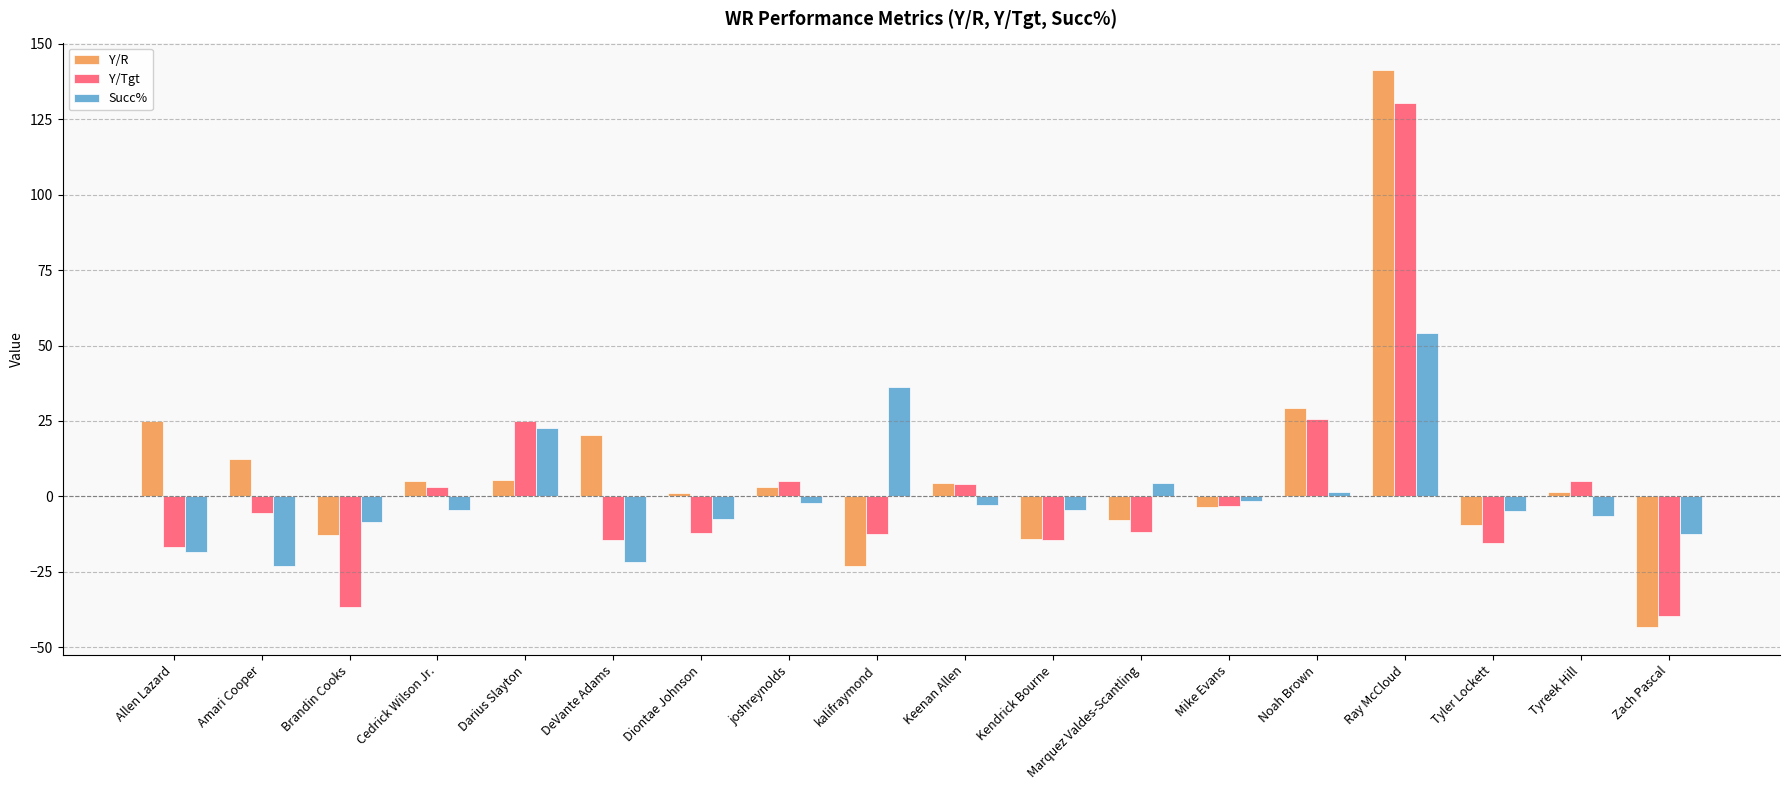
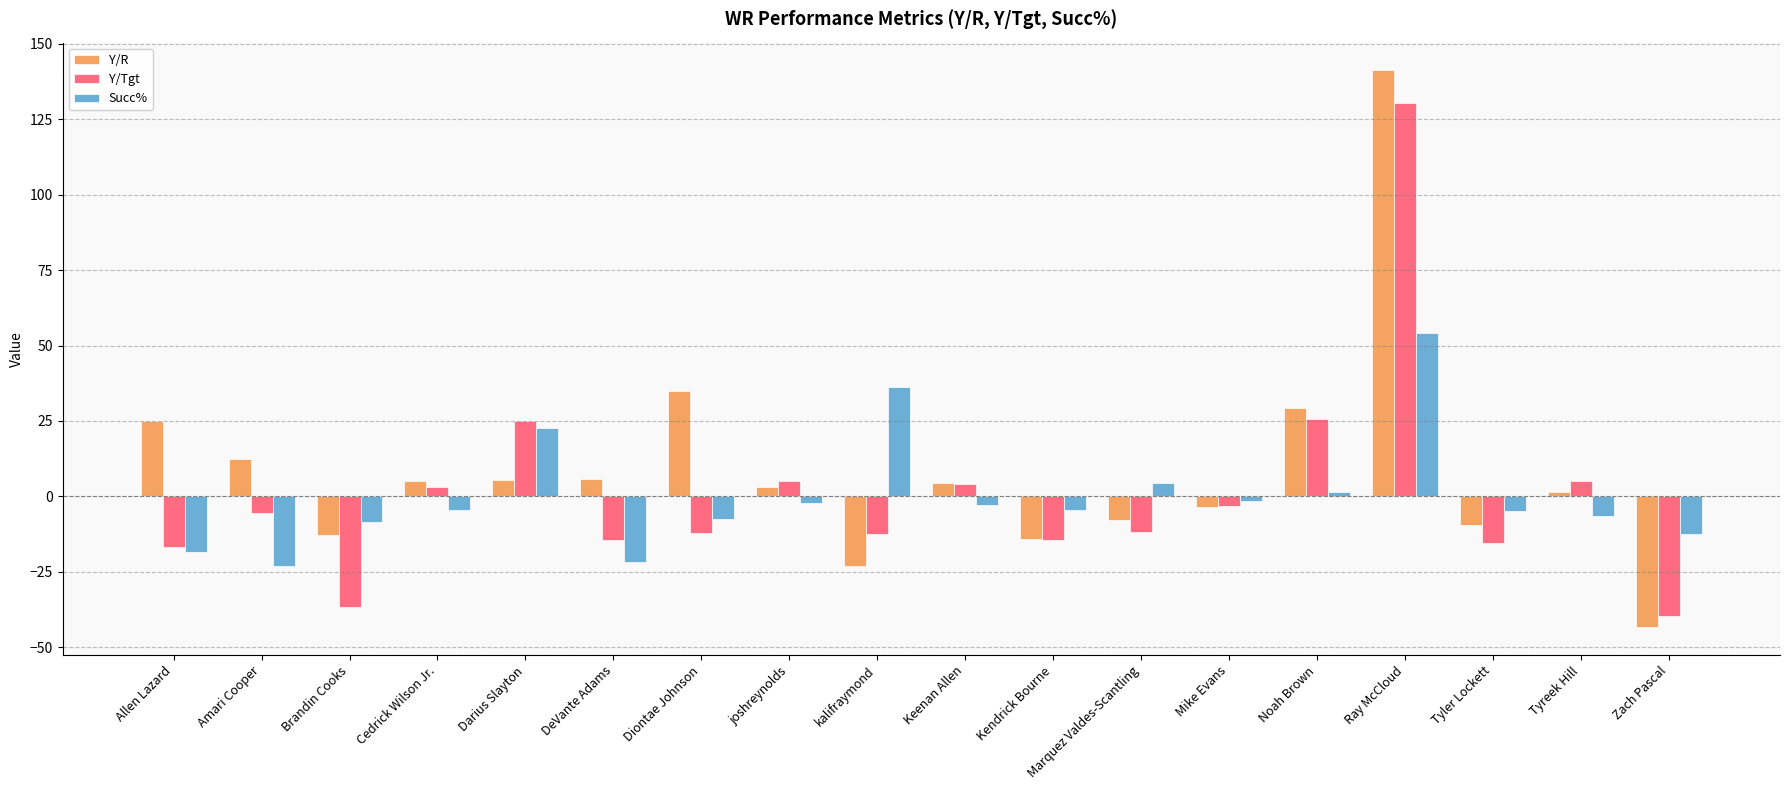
Y/R, DeVante Adams: 20 -> 6
Y/R, Diontae Johnson: 1 -> 35
